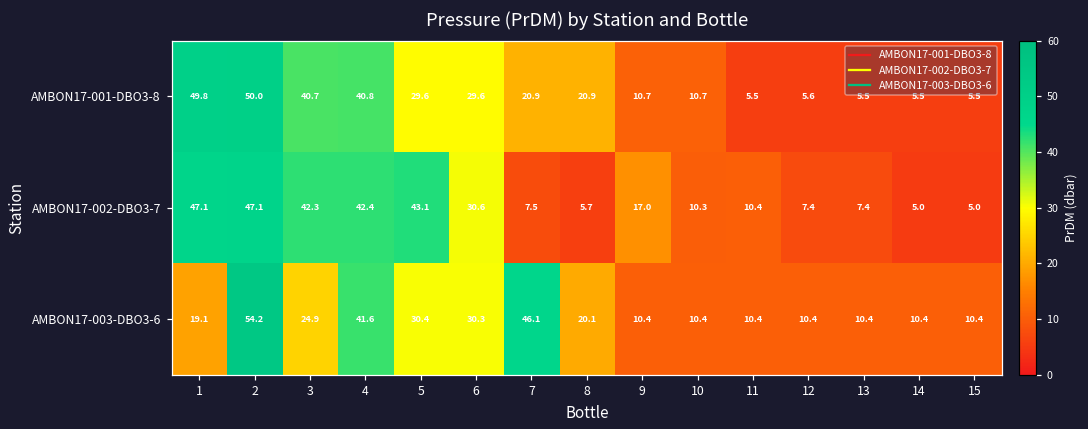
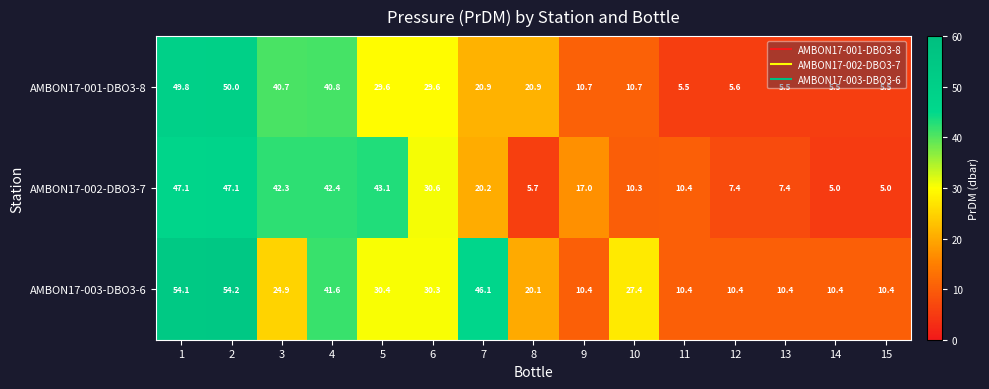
AMBON17-002-DBO3-7, 7: 7.5 -> 20.2
AMBON17-003-DBO3-6, 1: 19.1 -> 54.1
AMBON17-003-DBO3-6, 10: 10.4 -> 27.4
